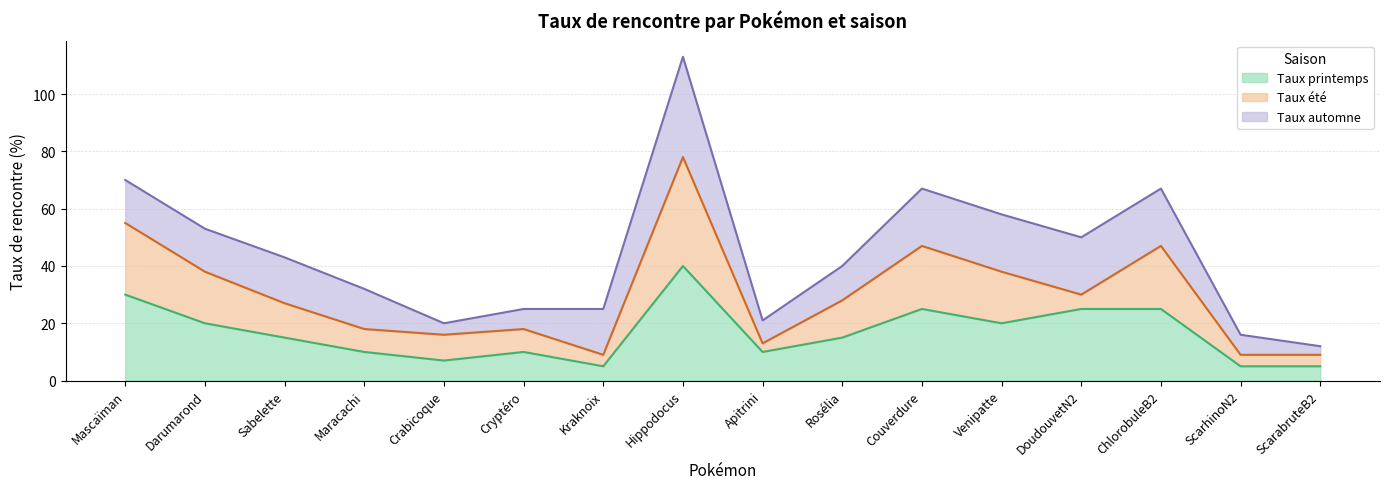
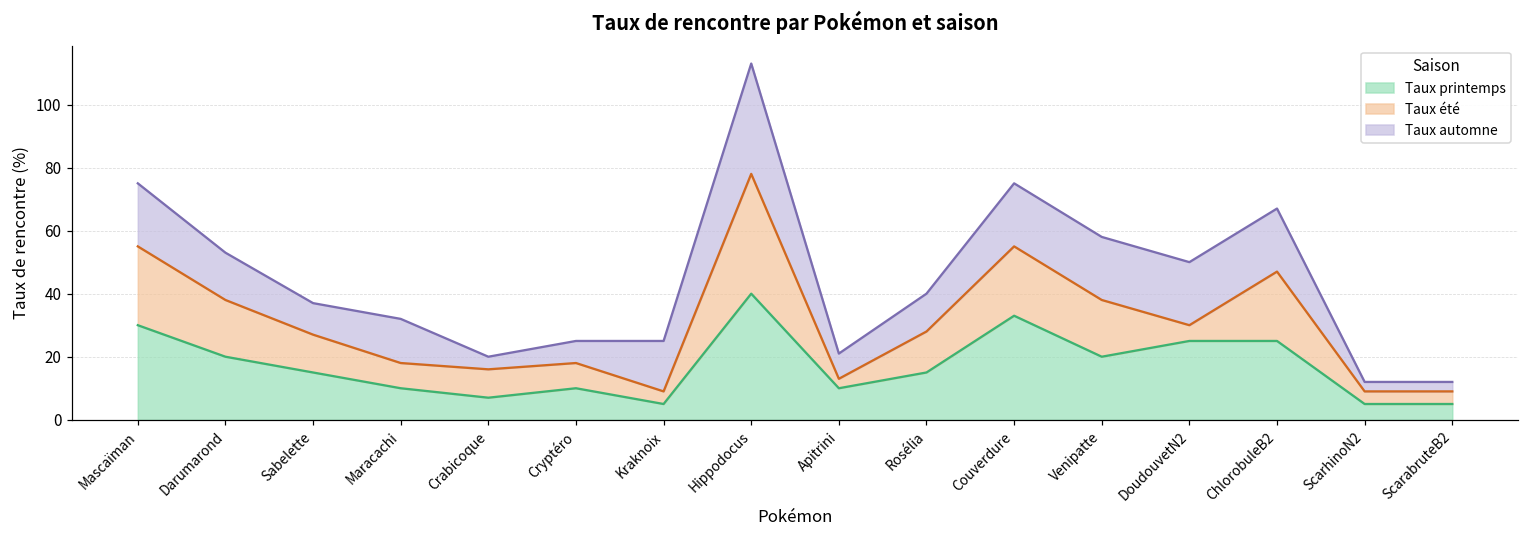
Taux automne, Mascaïman: 15 -> 20
Taux automne, Sabelette: 16 -> 10
Taux printemps, Couverdure: 25 -> 33
Taux automne, ScarhinoN2: 7 -> 3
